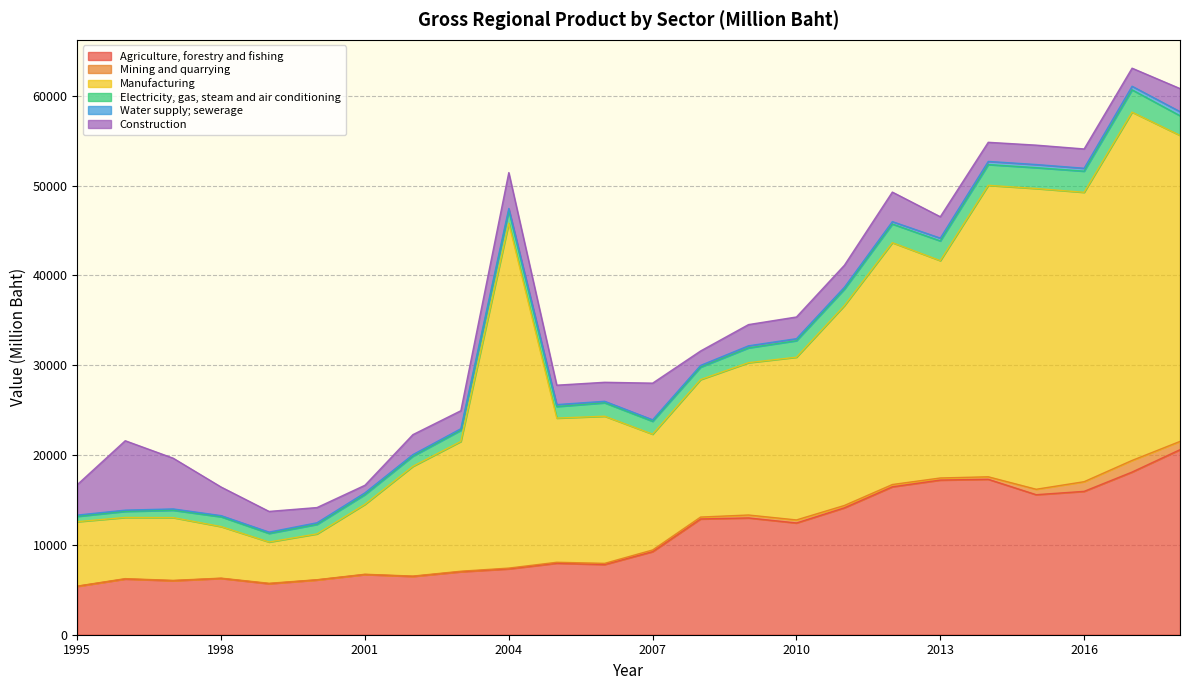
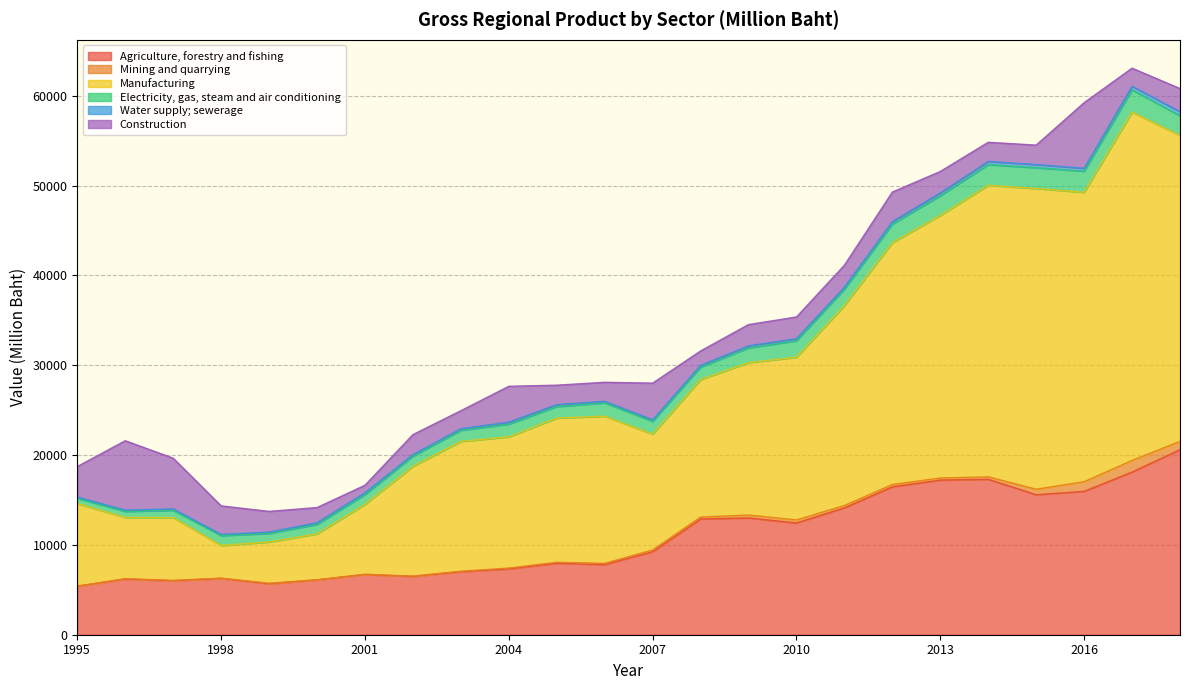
Manufacturing, 1995: 7000 -> 9000
Manufacturing, 1998: 6000 -> 4000
Manufacturing, 2004: 38000 -> 15000
Manufacturing, 2013: 24000 -> 29000
Construction, 2016: 2000 -> 7000
